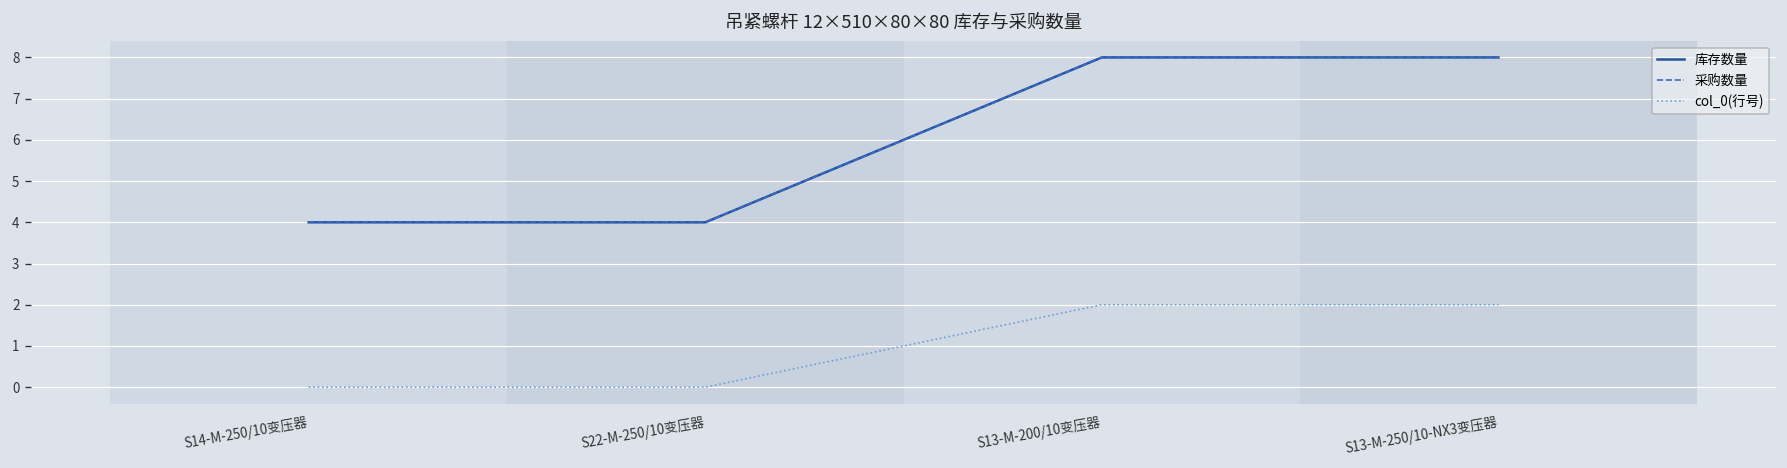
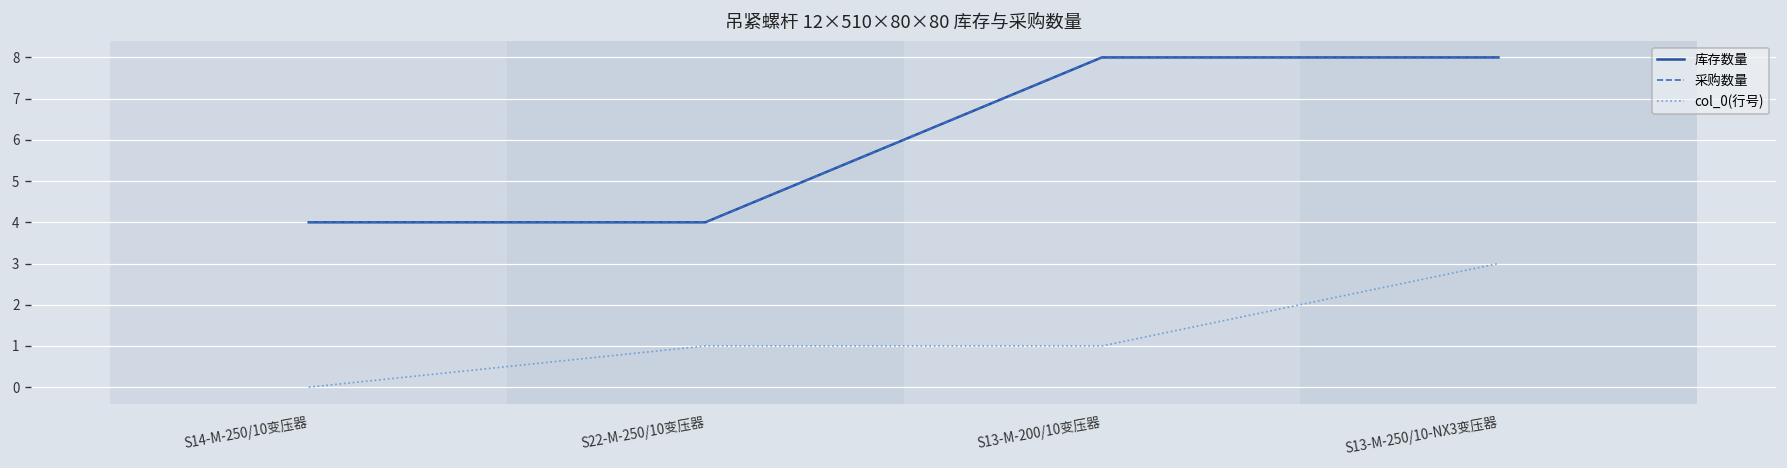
col_0(行号), S22-M-250/10变压器: 0 -> 1
col_0(行号), S13-M-200/10变压器: 2 -> 1
col_0(行号), S13-M-250/10-NX3变压器: 2 -> 3
